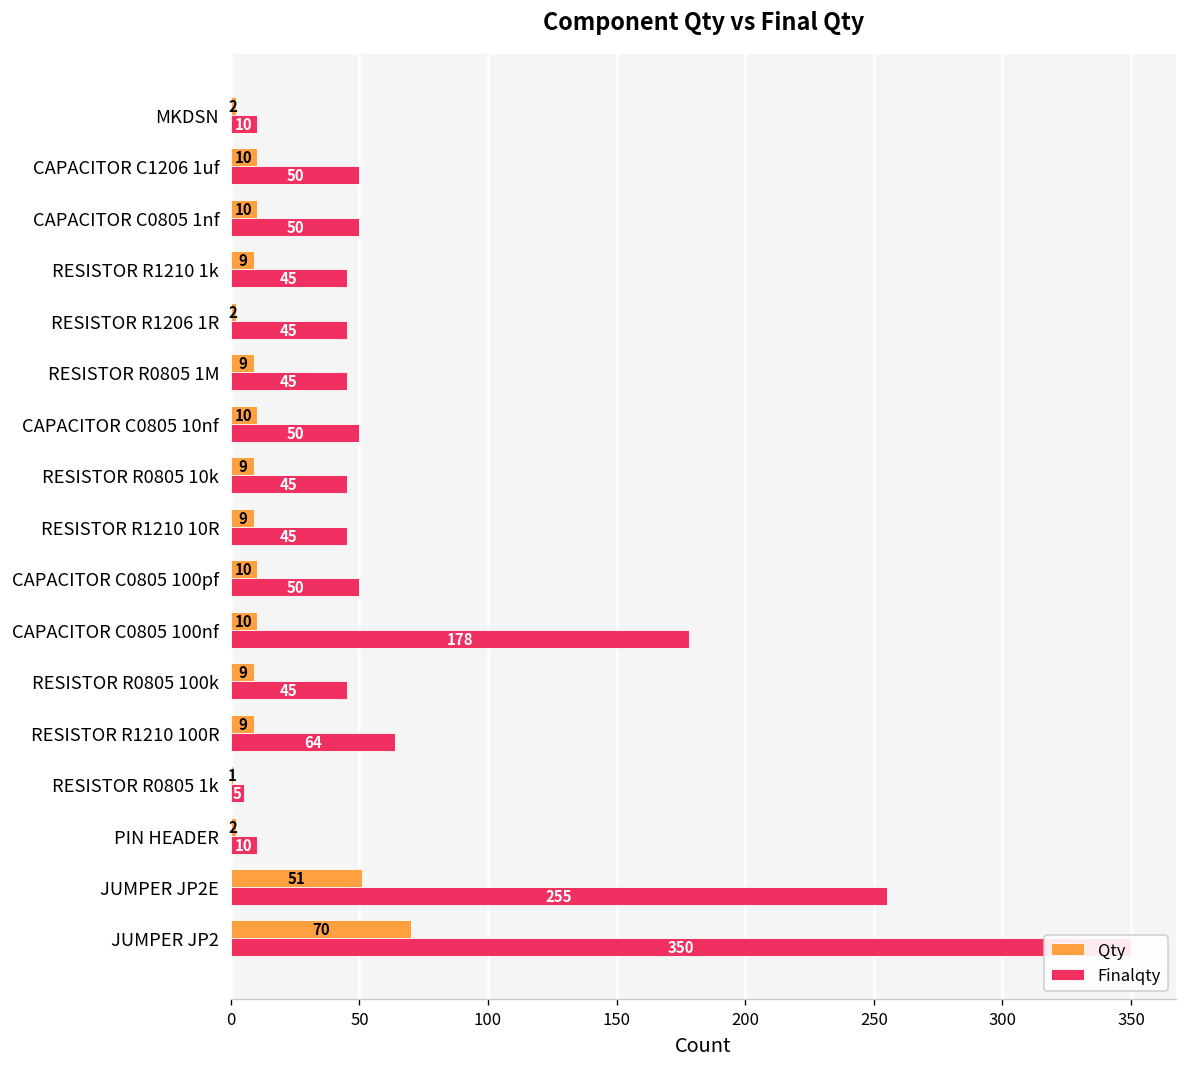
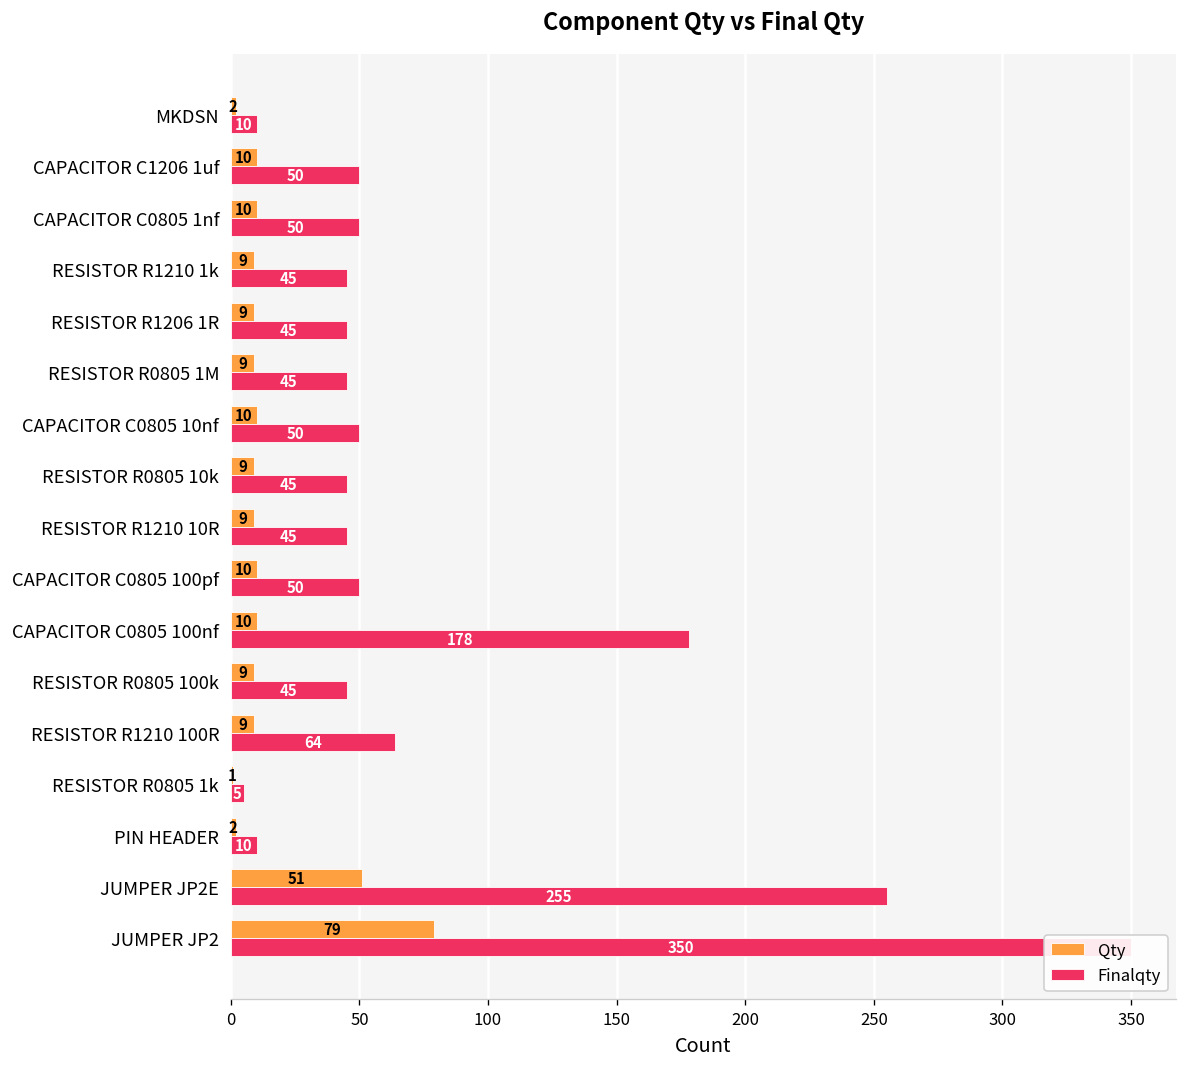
Qty, RESISTOR R1206 1R: 2 -> 9
Qty, JUMPER JP2: 70 -> 79
